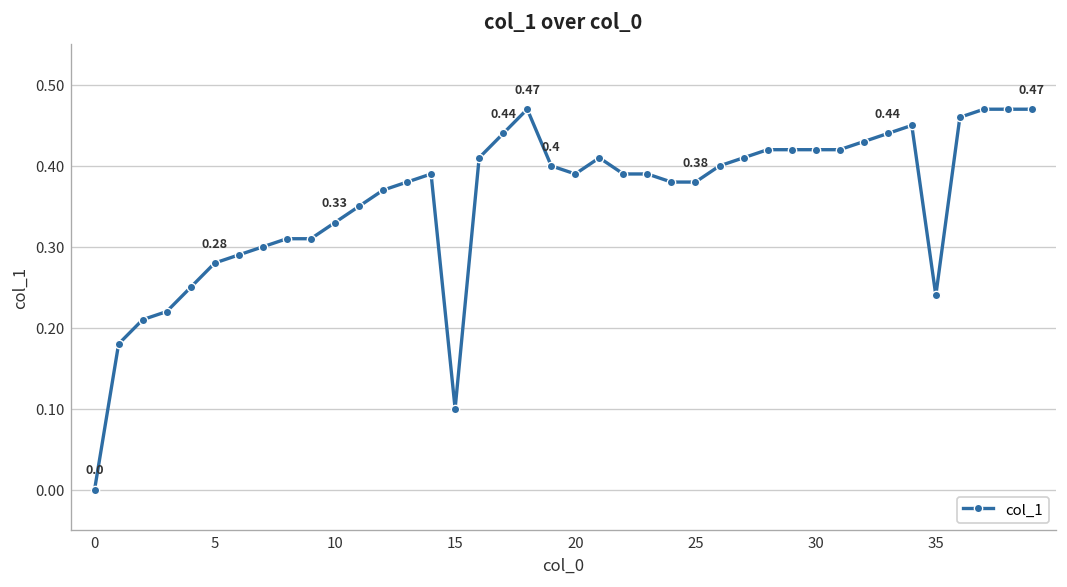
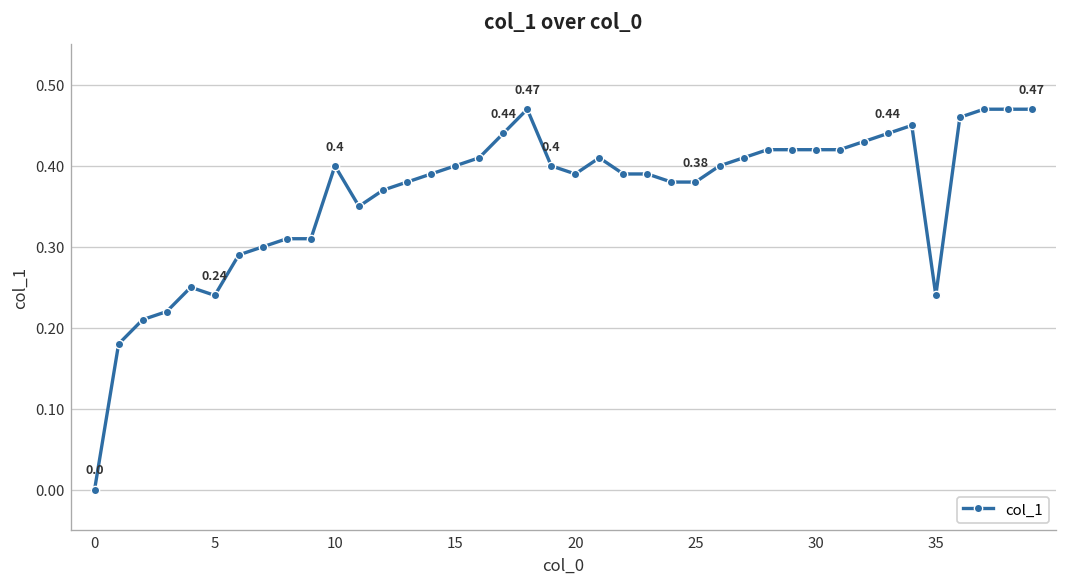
5: 0.28 -> 0.24
10: 0.33 -> 0.4
15: 0.1 -> 0.4
